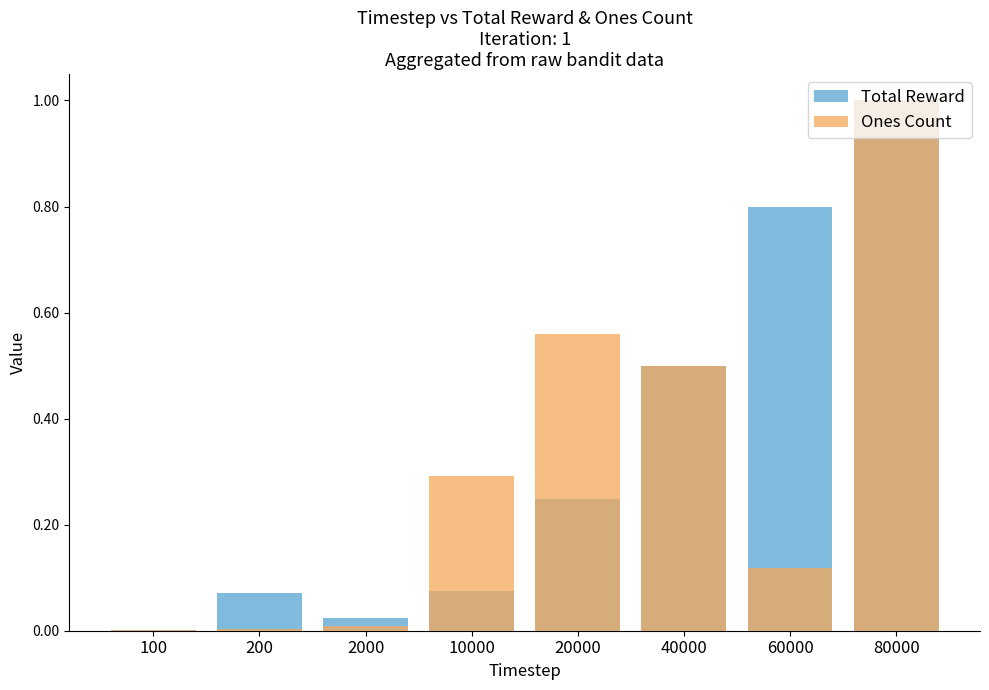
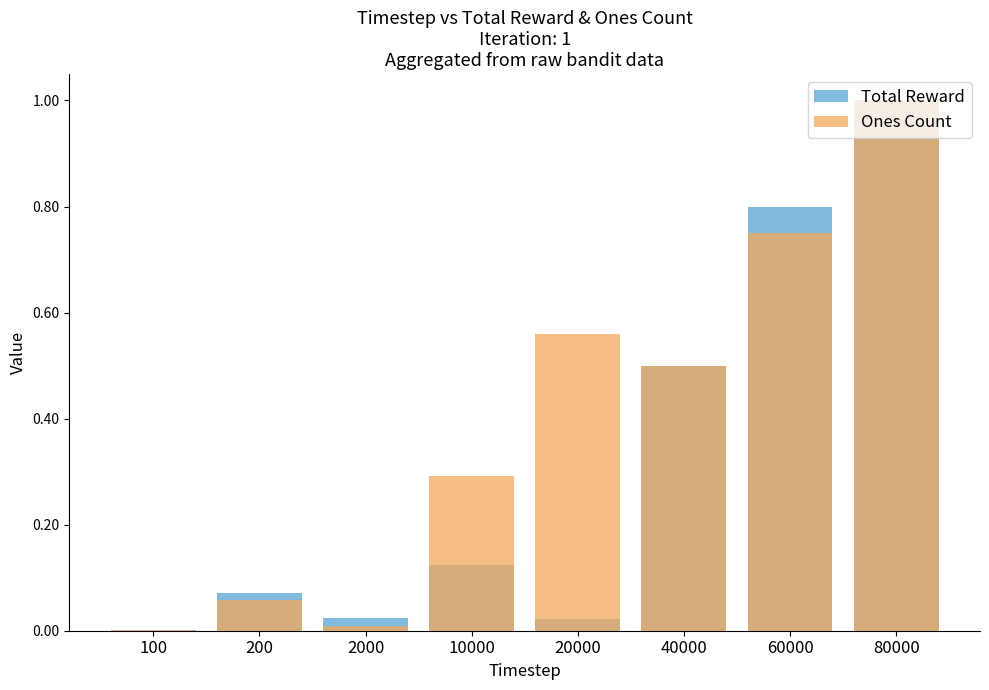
Ones Count, 200: 0.00 -> 0.06
Total Reward, 10000: 0.07 -> 0.12
Total Reward, 20000: 0.25 -> 0.02
Ones Count, 60000: 0.12 -> 0.75
